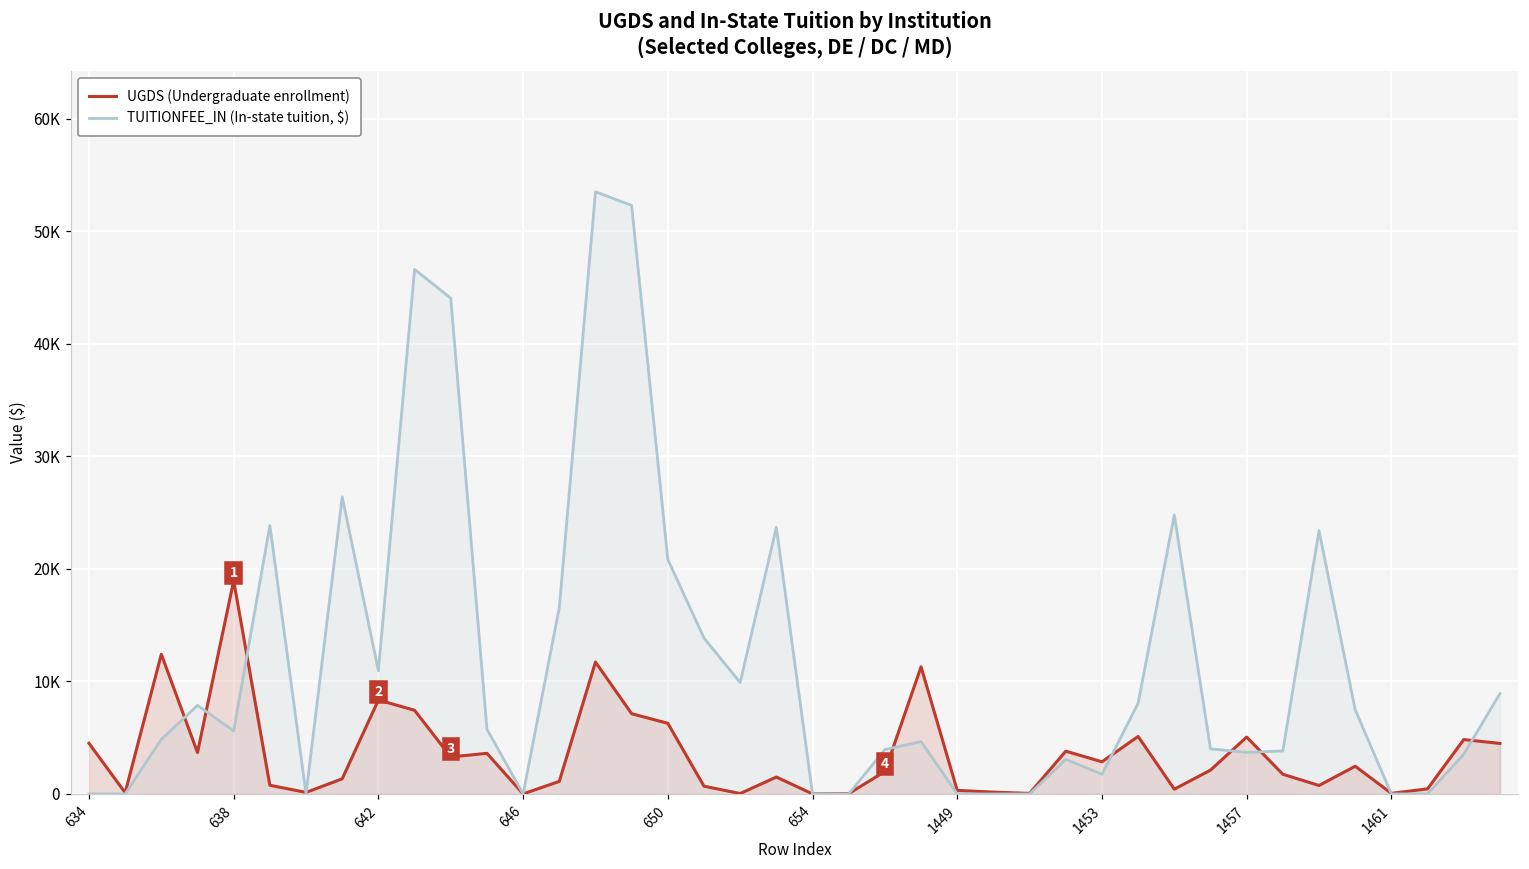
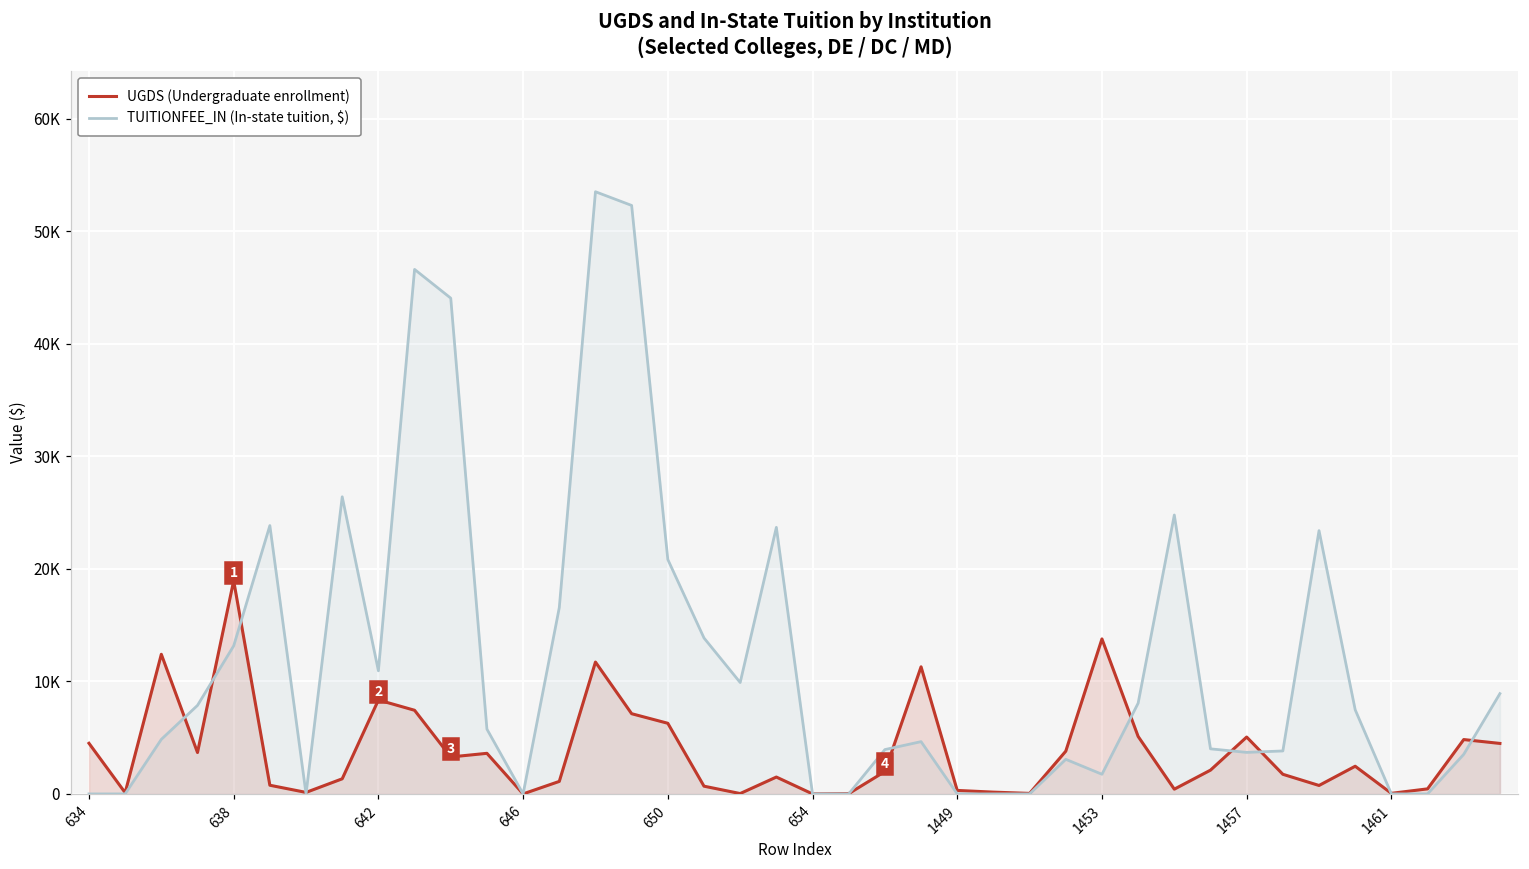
TUITIONFEE_IN (In-state tuition, $), 638: 5600 -> 13200
UGDS (Undergraduate enrollment), 1453: 2900 -> 13800
